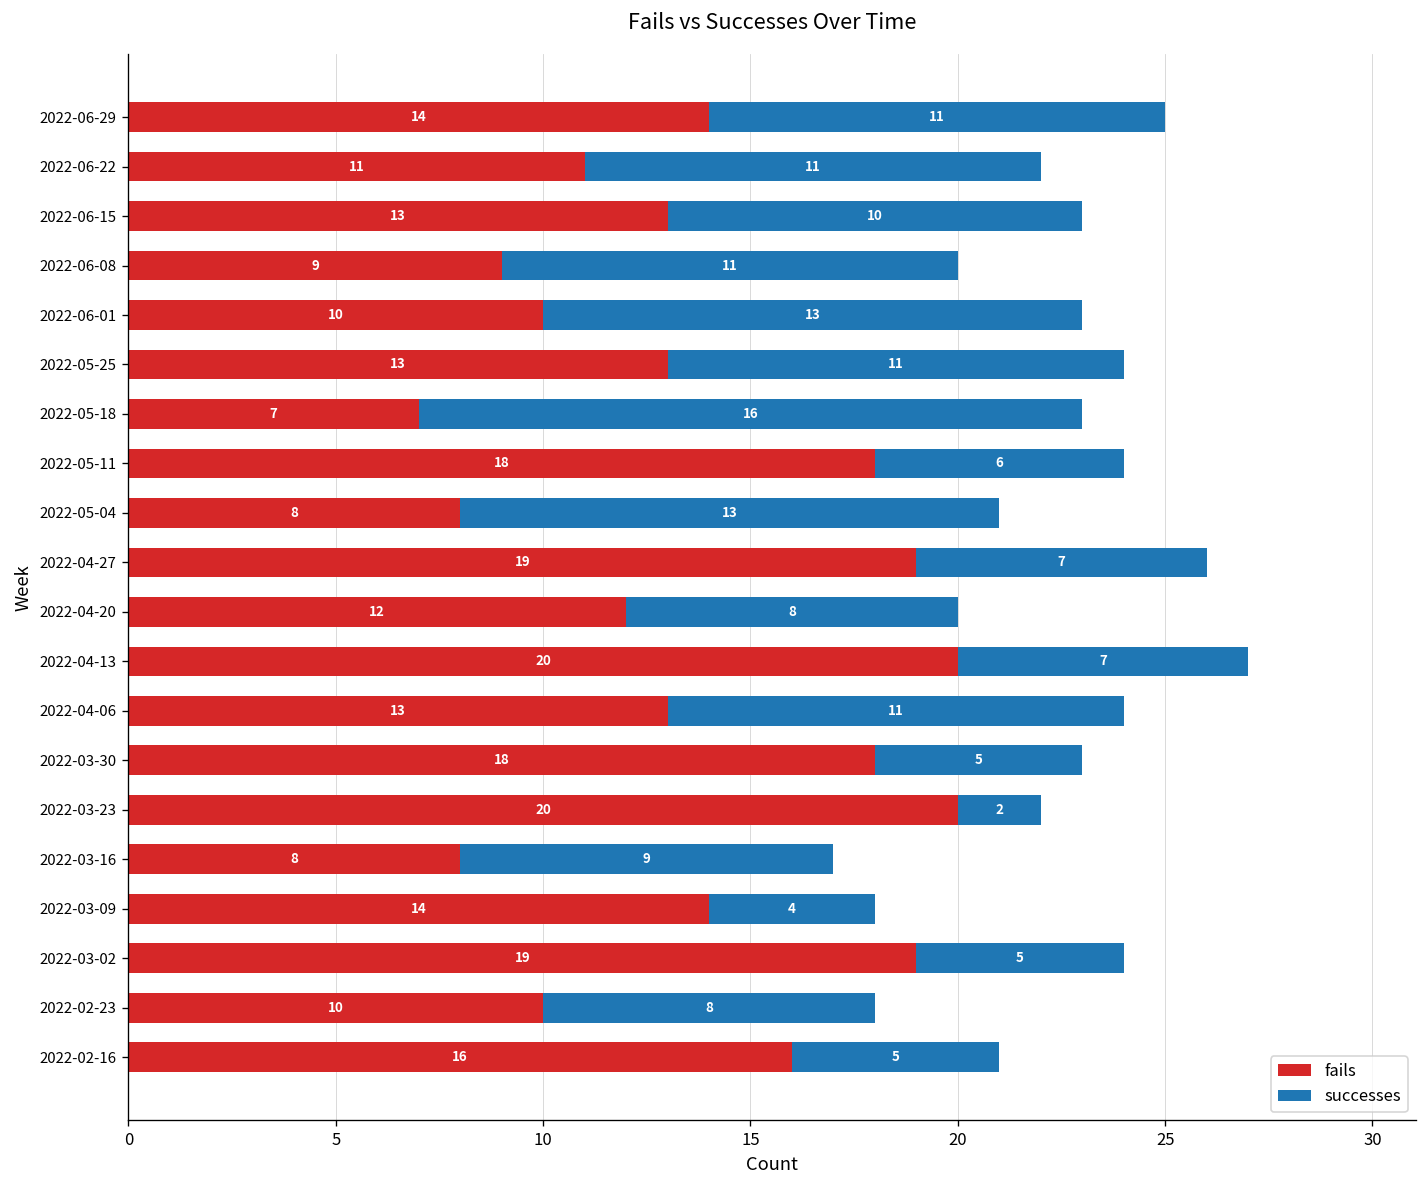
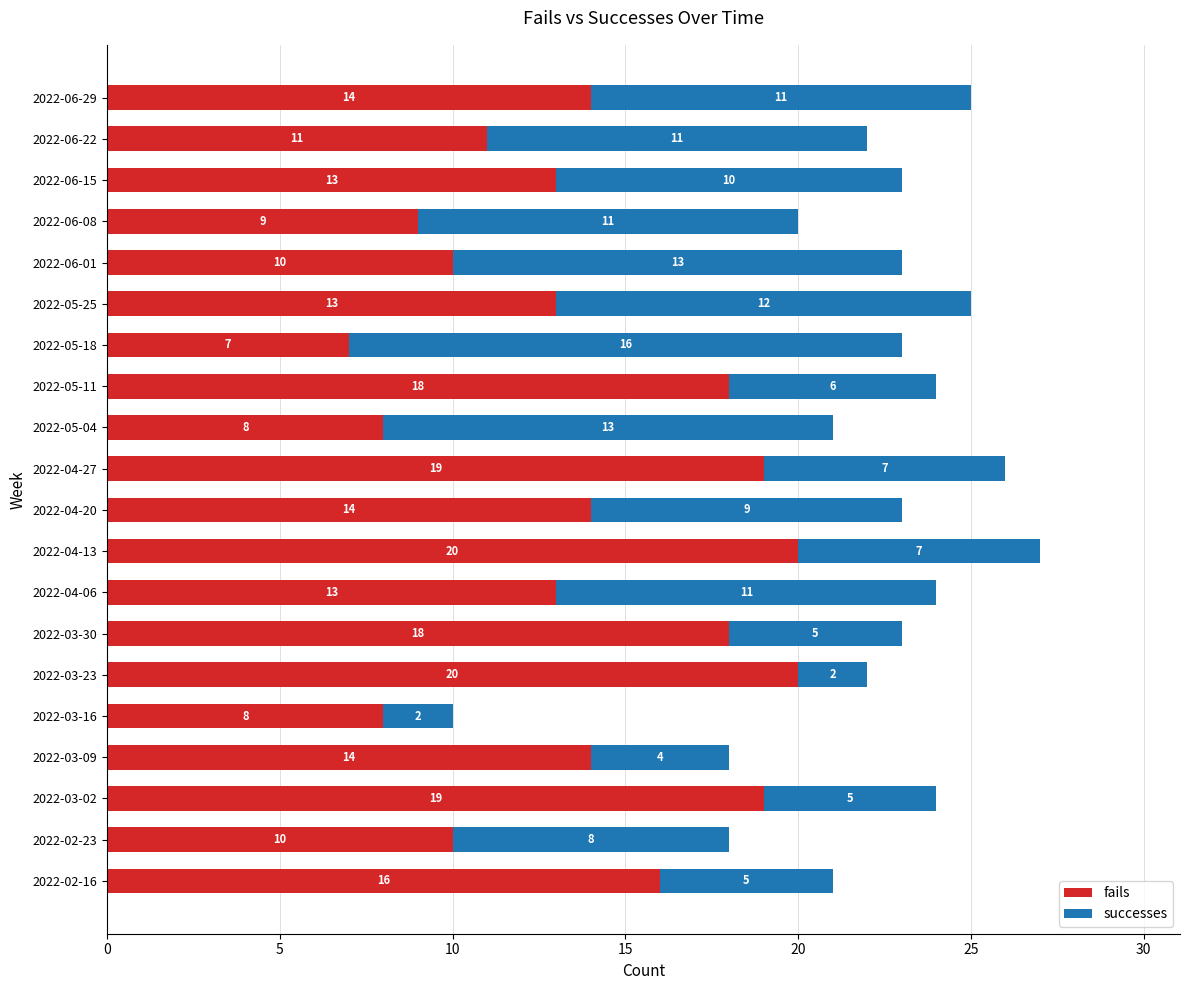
successes, 2022-05-25: 11 -> 12
fails, 2022-04-20: 12 -> 14
successes, 2022-04-20: 8 -> 9
successes, 2022-03-16: 9 -> 2
